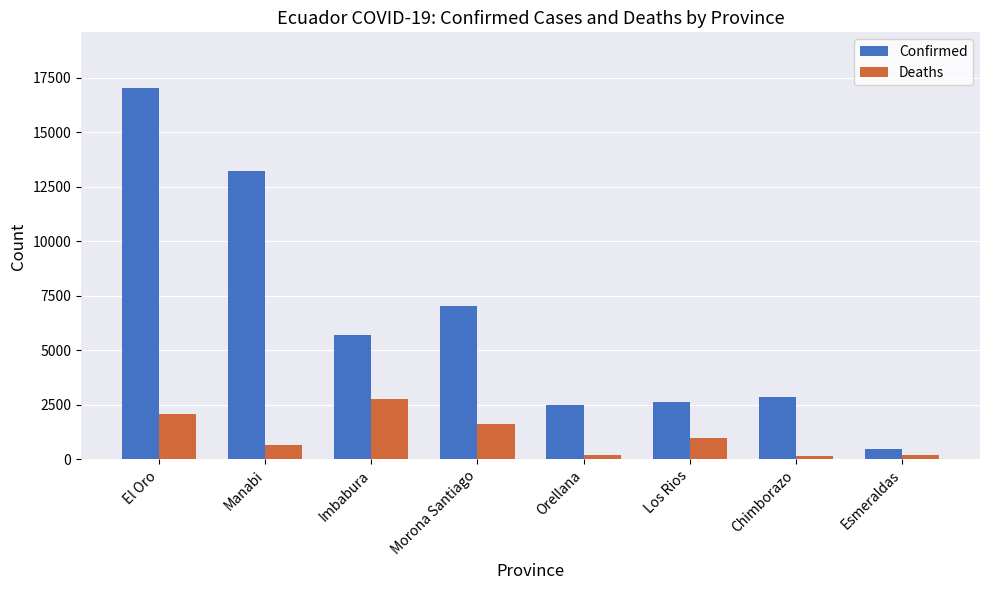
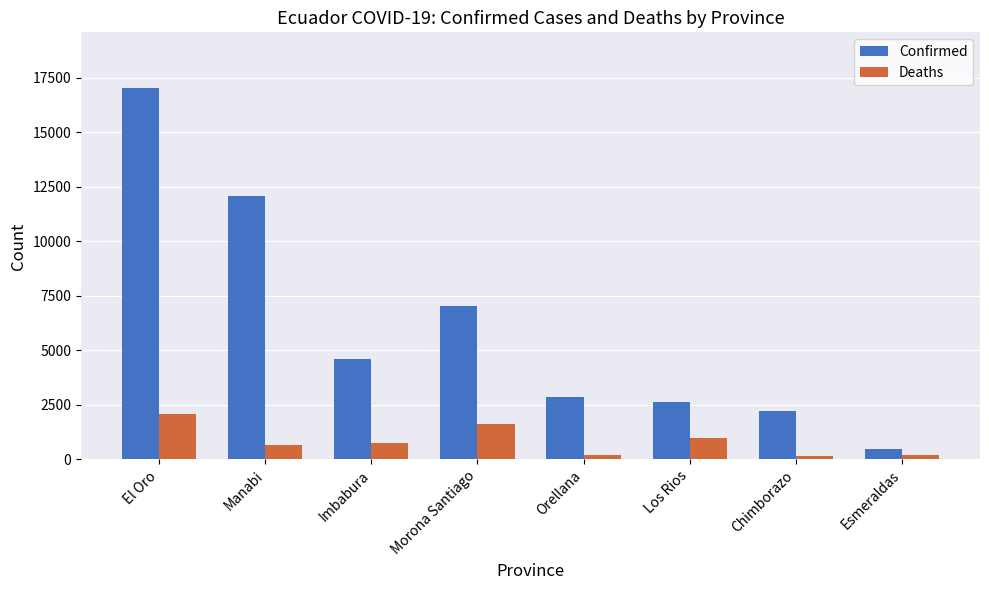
Confirmed, Manabi: 13200 -> 12100
Confirmed, Imbabura: 5700 -> 4600
Deaths, Imbabura: 2800 -> 700
Confirmed, Orellana: 2500 -> 2900
Confirmed, Chimborazo: 2900 -> 2200
